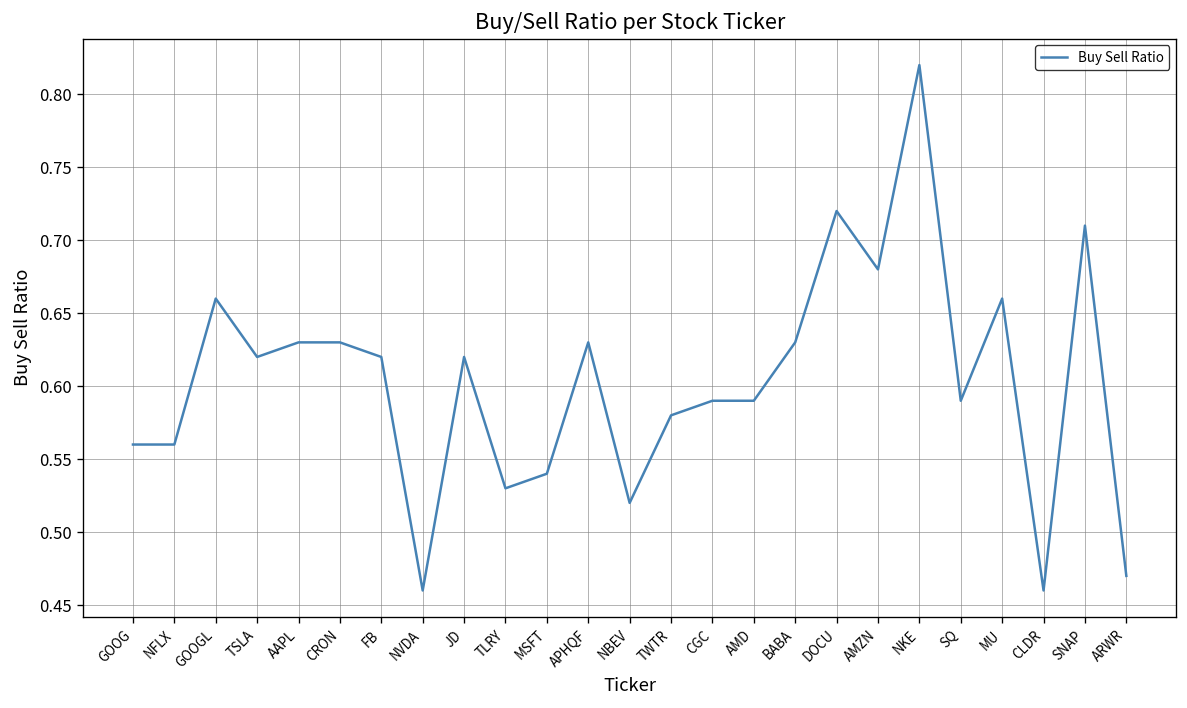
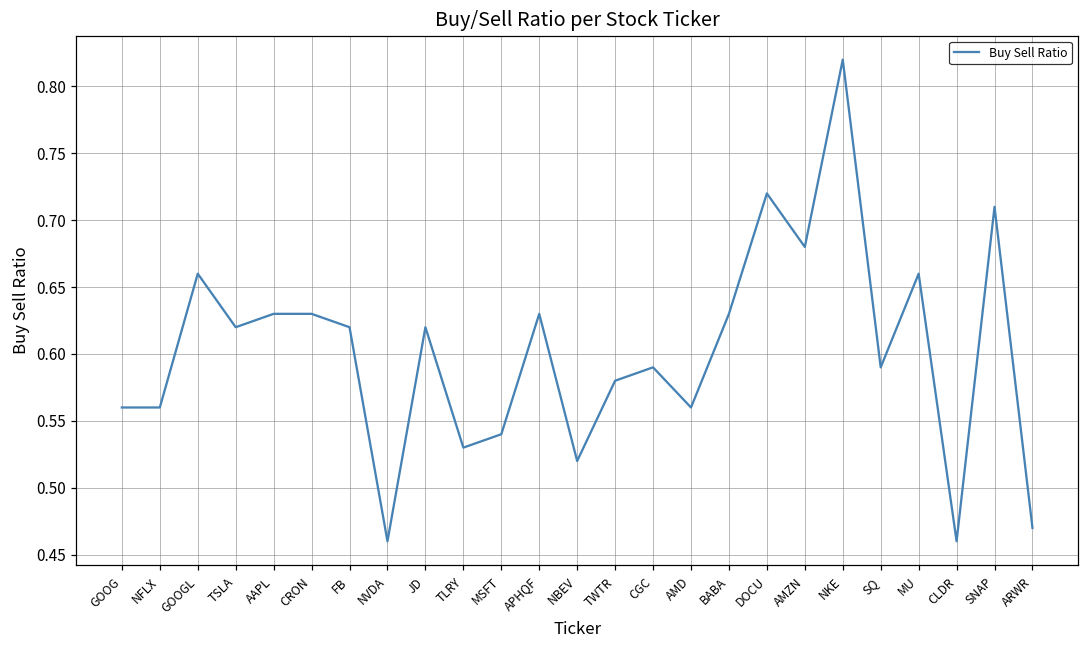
AMD: 0.59 -> 0.56
